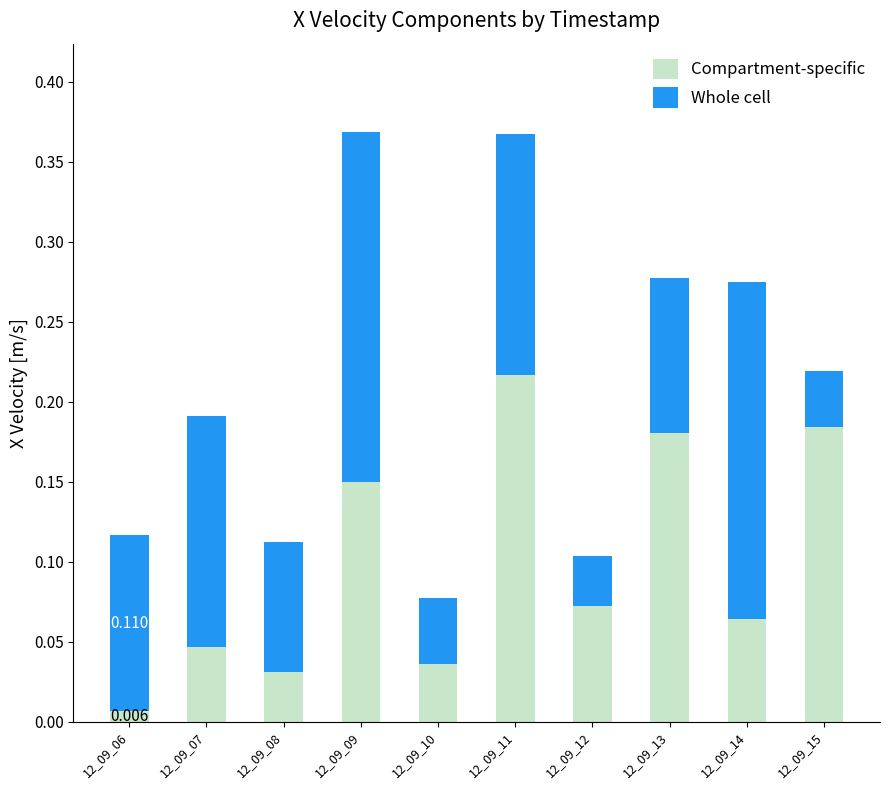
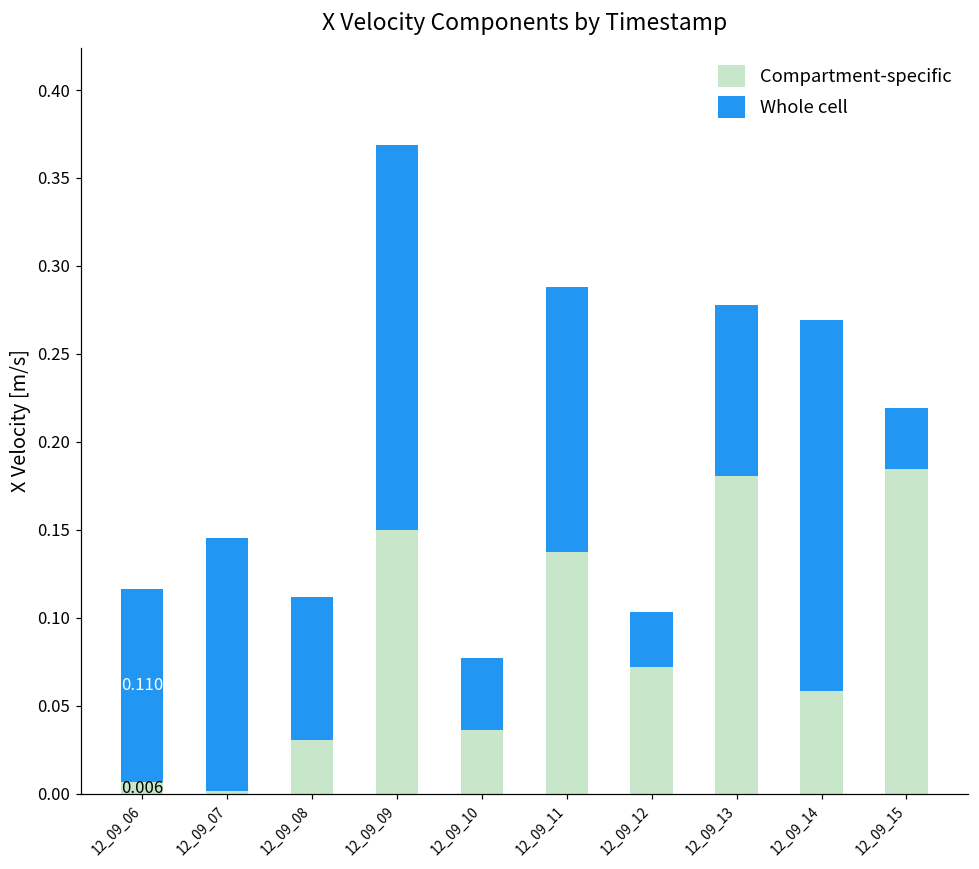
Compartment-specific, 12_09_07: 0.047 -> 0.001
Compartment-specific, 12_09_11: 0.217 -> 0.138
Compartment-specific, 12_09_14: 0.064 -> 0.058
